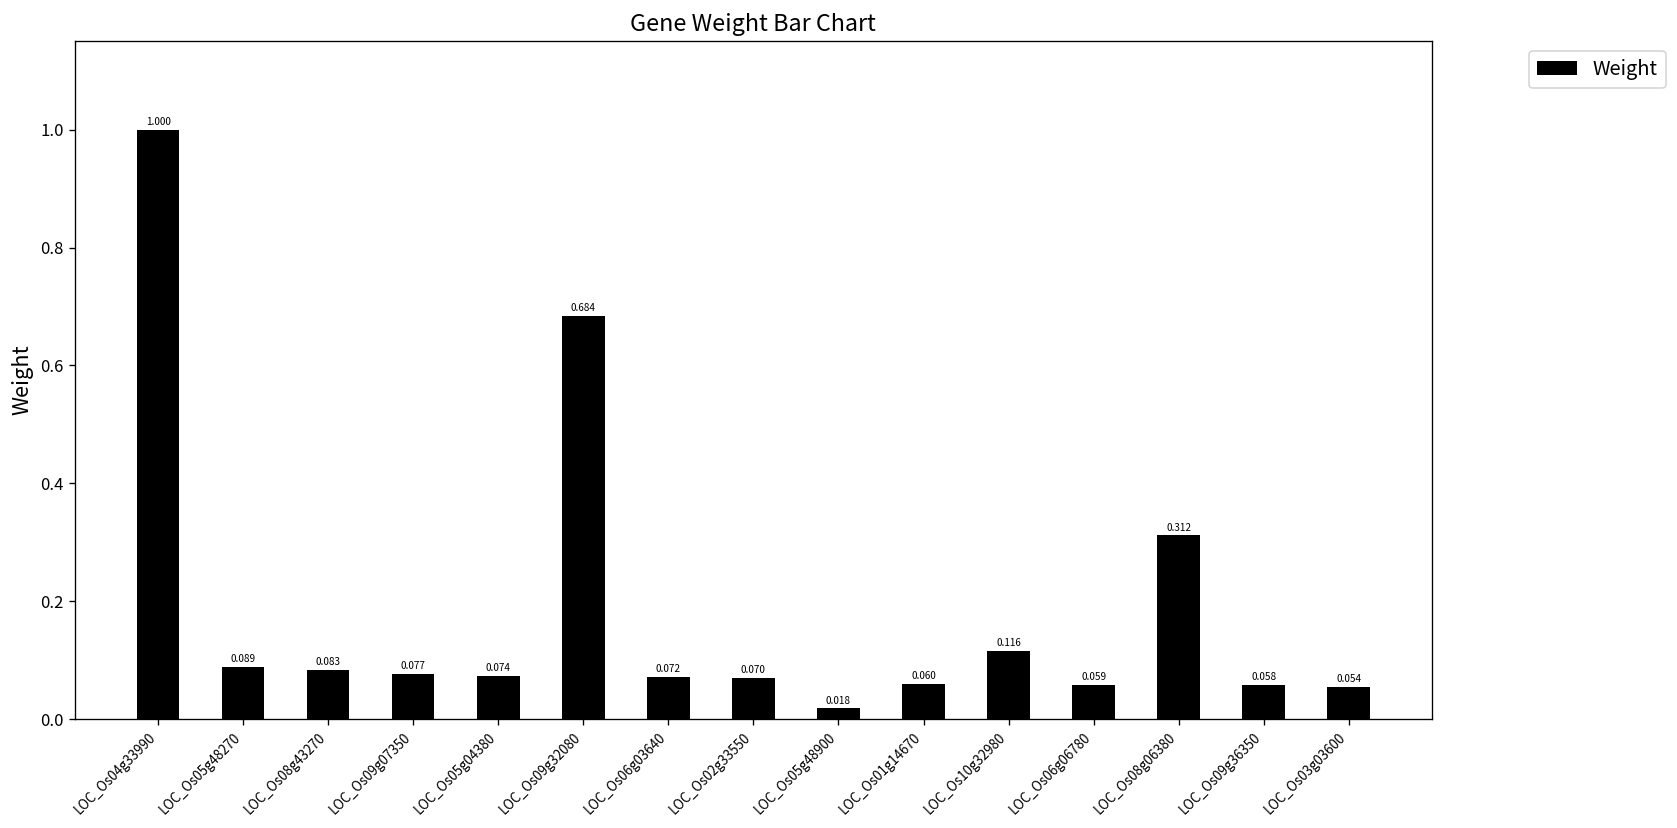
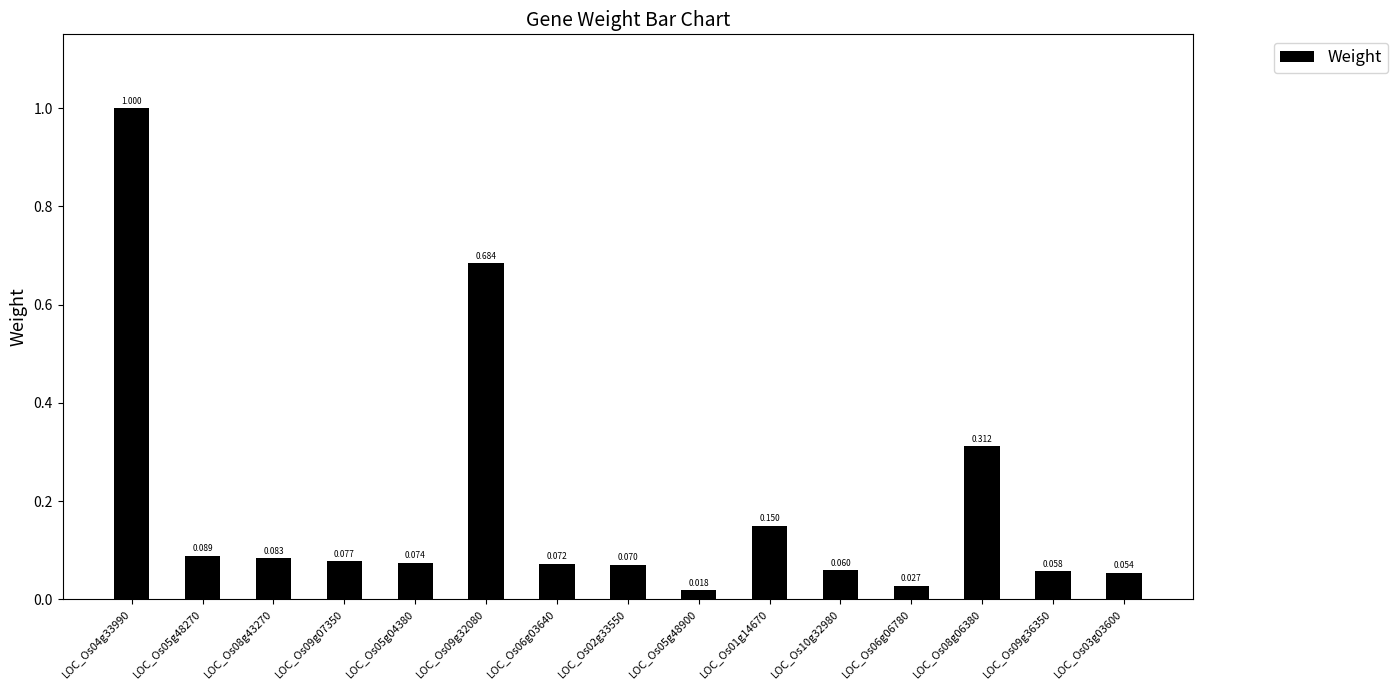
LOC_Os01g14670: 0.060 -> 0.150
LOC_Os10g32980: 0.116 -> 0.060
LOC_Os06g06780: 0.059 -> 0.027
